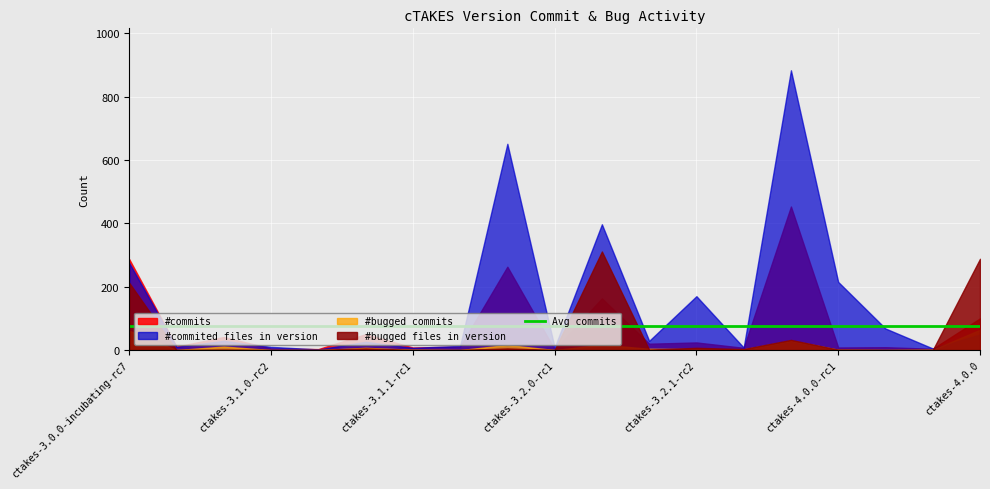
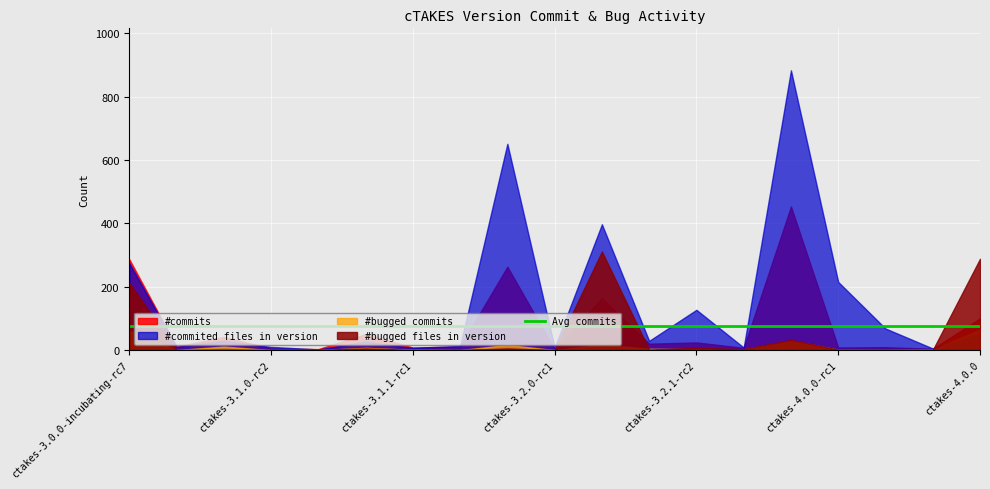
#commited files in version, ctakes-3.2.1-rc2: 170 -> 130
